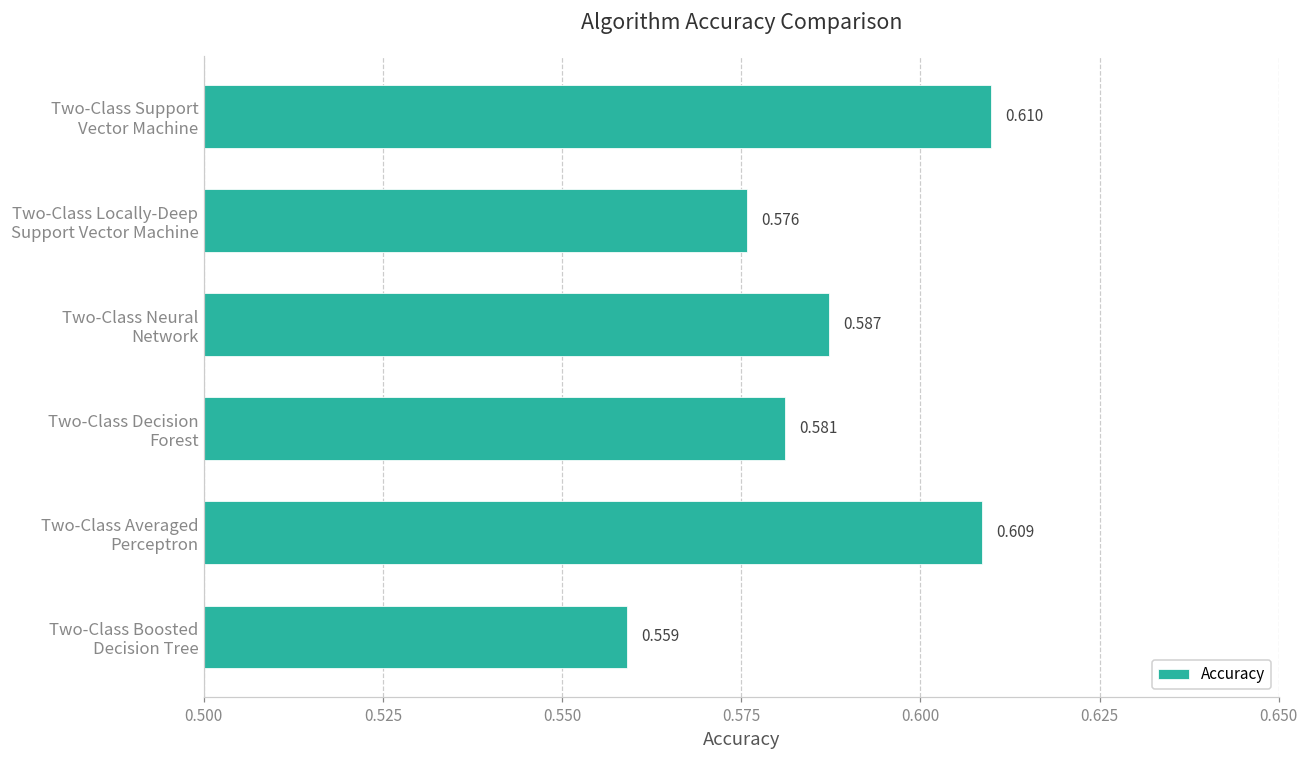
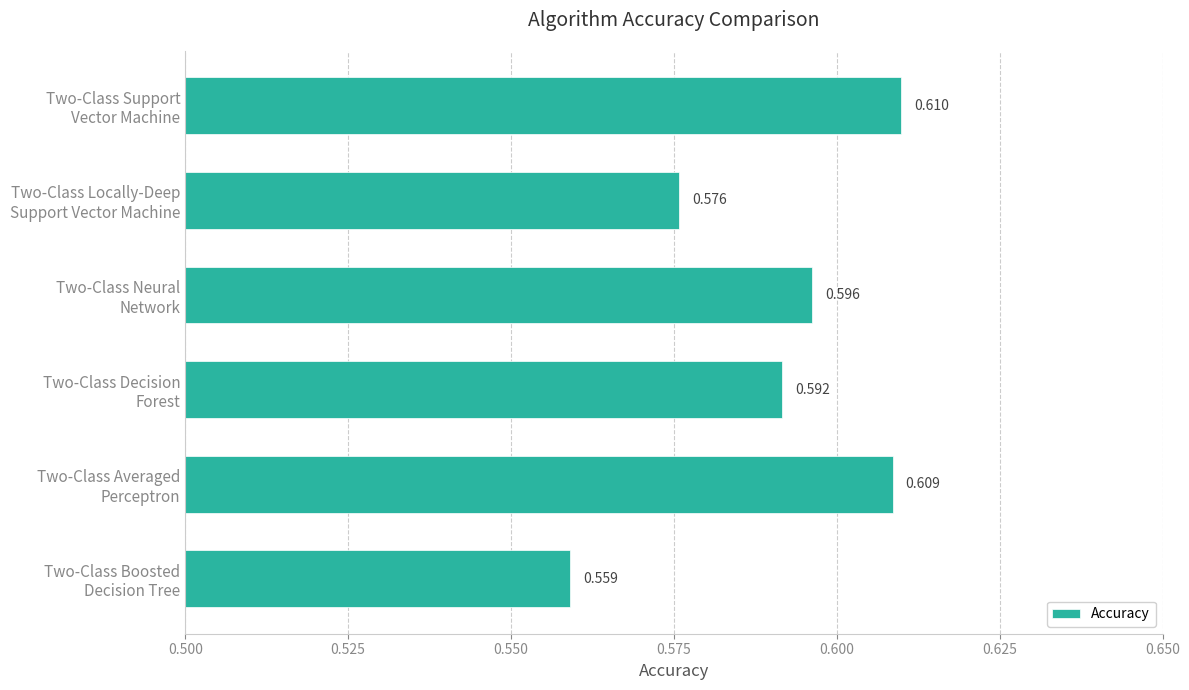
Two-Class Neural Network: 0.587 -> 0.596
Two-Class Decision Forest: 0.581 -> 0.592
